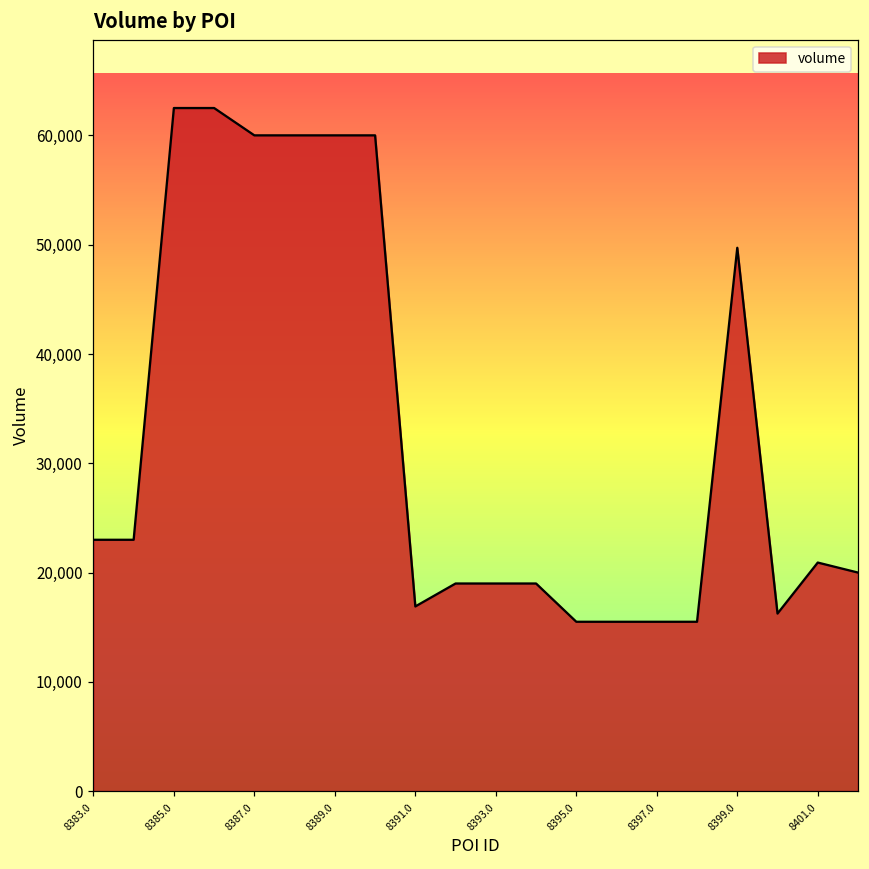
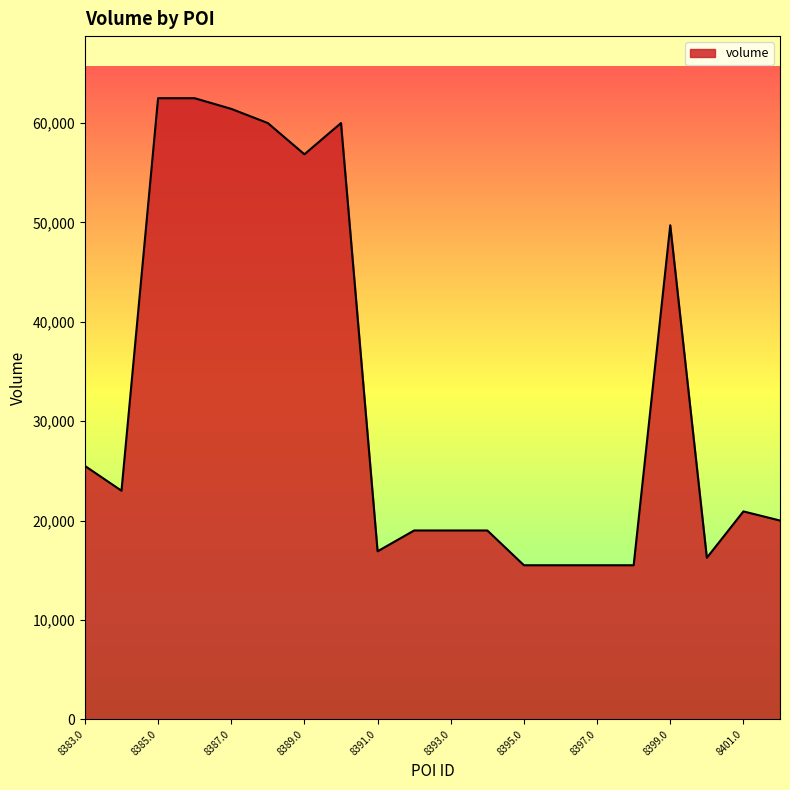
8383.0: 23,000 -> 25,000
8387.0: 60,000 -> 61,000
8389.0: 60,000 -> 57,000
